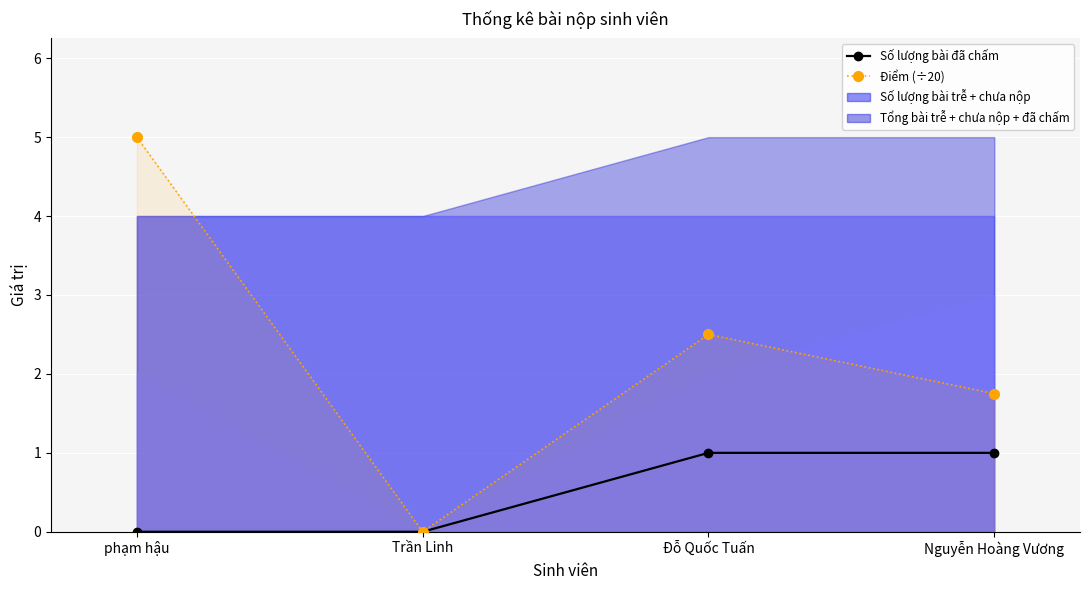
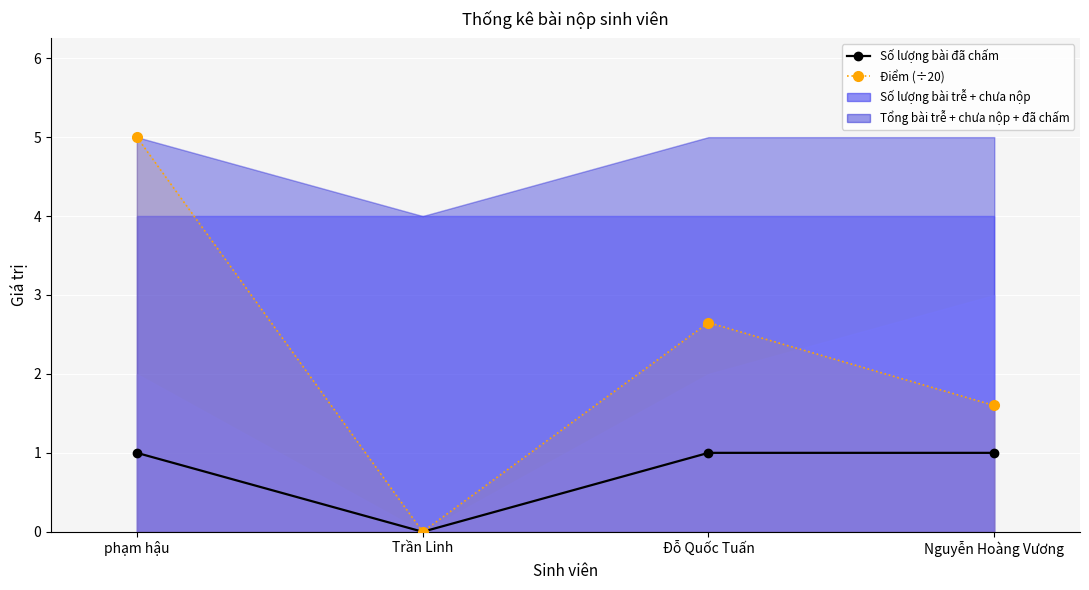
Số lượng bài đã chấm, phạm hậu: 0 -> 1
Điểm (÷20), Đỗ Quốc Tuấn: 2.5 -> 2.7
Điểm (÷20), Nguyễn Hoàng Vương: 1.8 -> 1.6
